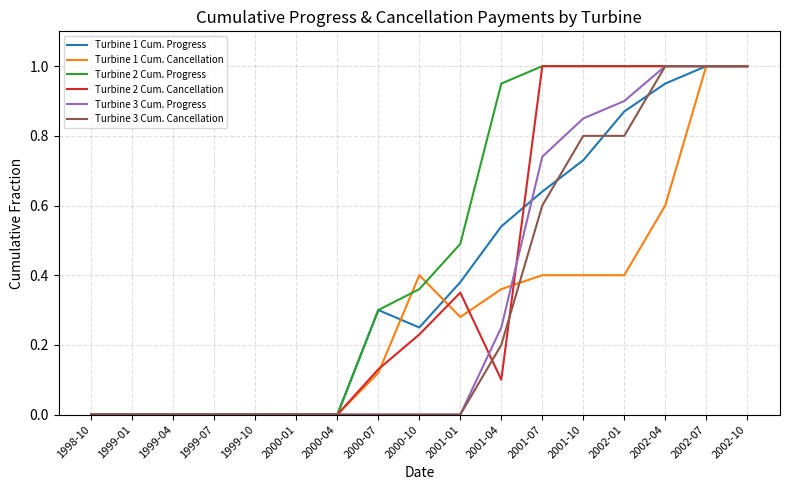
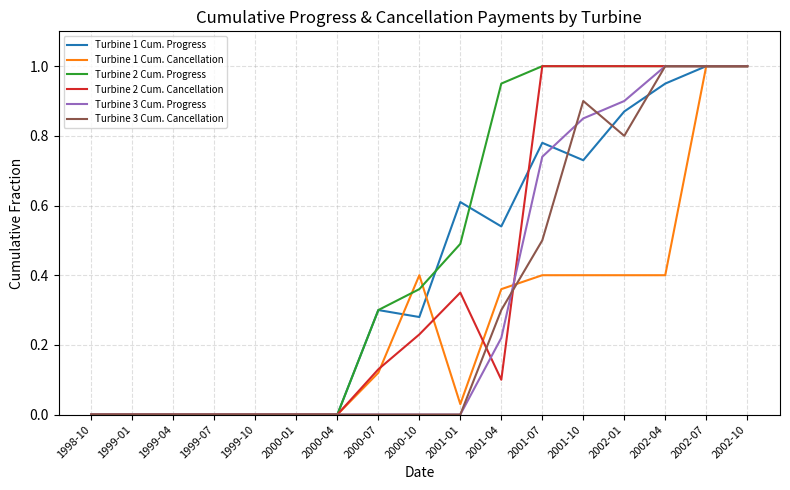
Turbine 1 Cum. Progress, 2000-10: 0.25 -> 0.28
Turbine 1 Cum. Progress, 2001-01: 0.38 -> 0.61
Turbine 1 Cum. Cancellation, 2001-01: 0.28 -> 0.03
Turbine 3 Cum. Progress, 2001-04: 0.25 -> 0.22
Turbine 3 Cum. Cancellation, 2001-04: 0.2 -> 0.3
Turbine 1 Cum. Progress, 2001-07: 0.64 -> 0.78
Turbine 3 Cum. Cancellation, 2001-07: 0.6 -> 0.5
Turbine 3 Cum. Cancellation, 2001-10: 0.8 -> 0.9
Turbine 1 Cum. Cancellation, 2002-04: 0.6 -> 0.4
